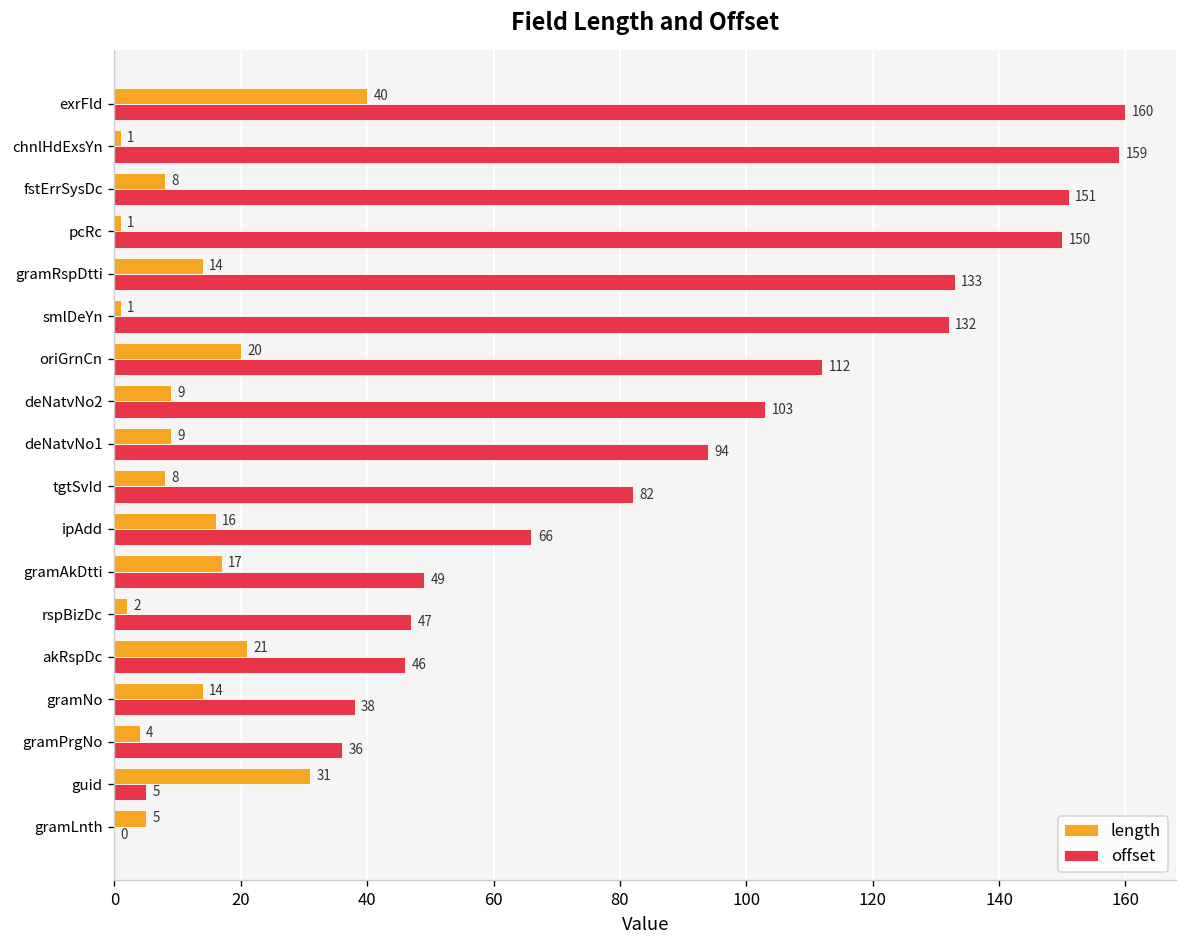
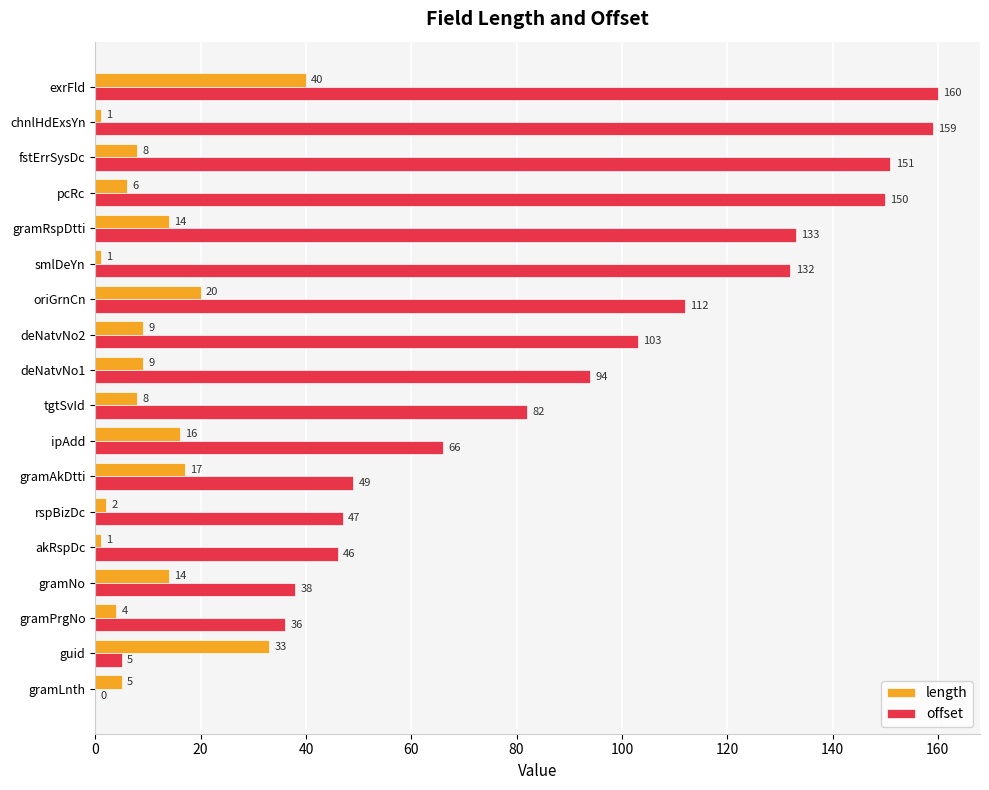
length, pcRc: 1 -> 6
length, akRspDc: 21 -> 1
length, guid: 31 -> 33
